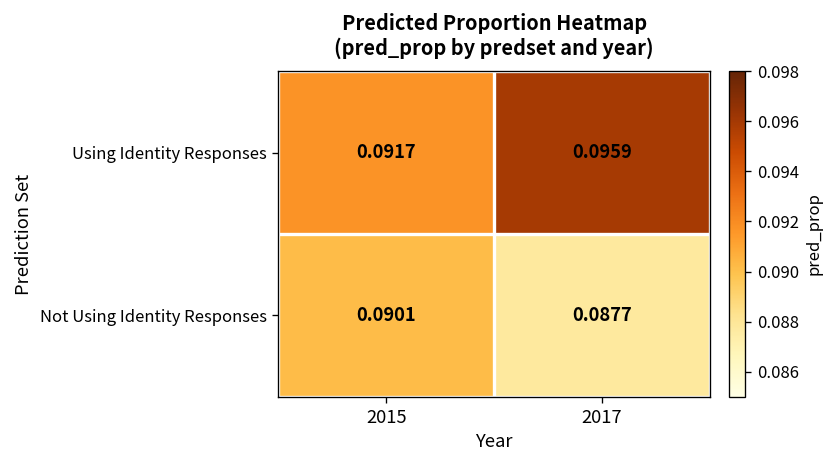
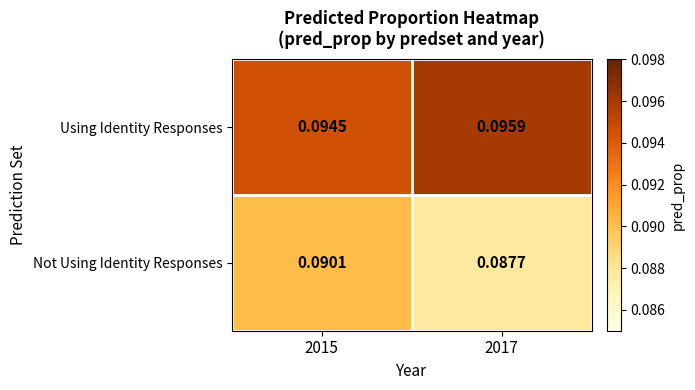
Using Identity Responses, 2015: 0.0917 -> 0.0945
